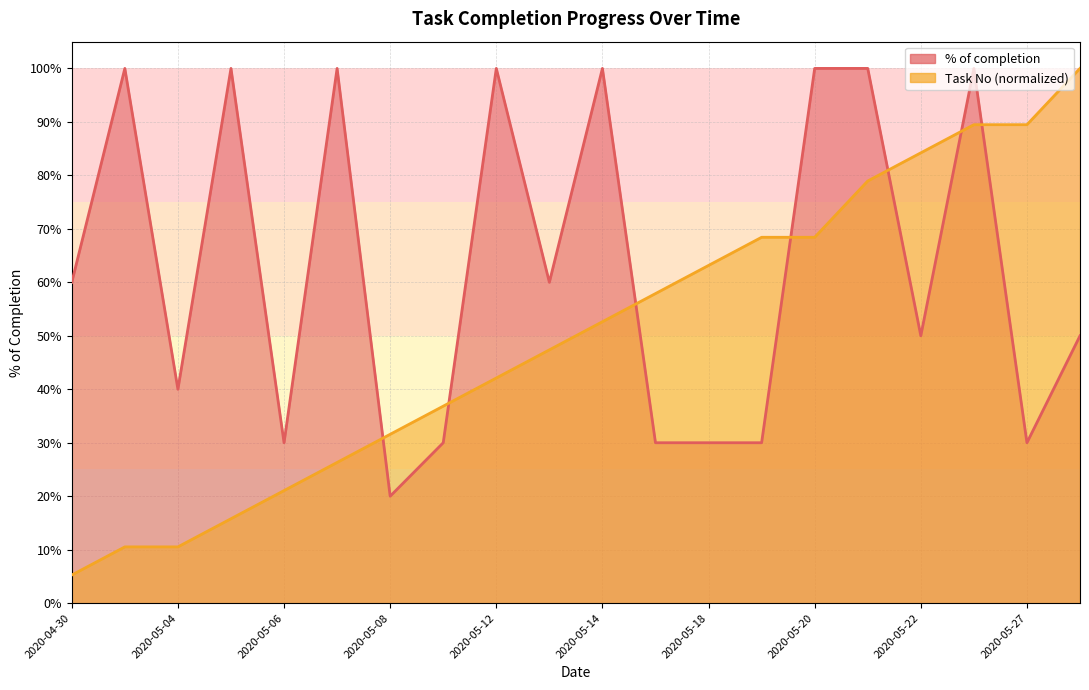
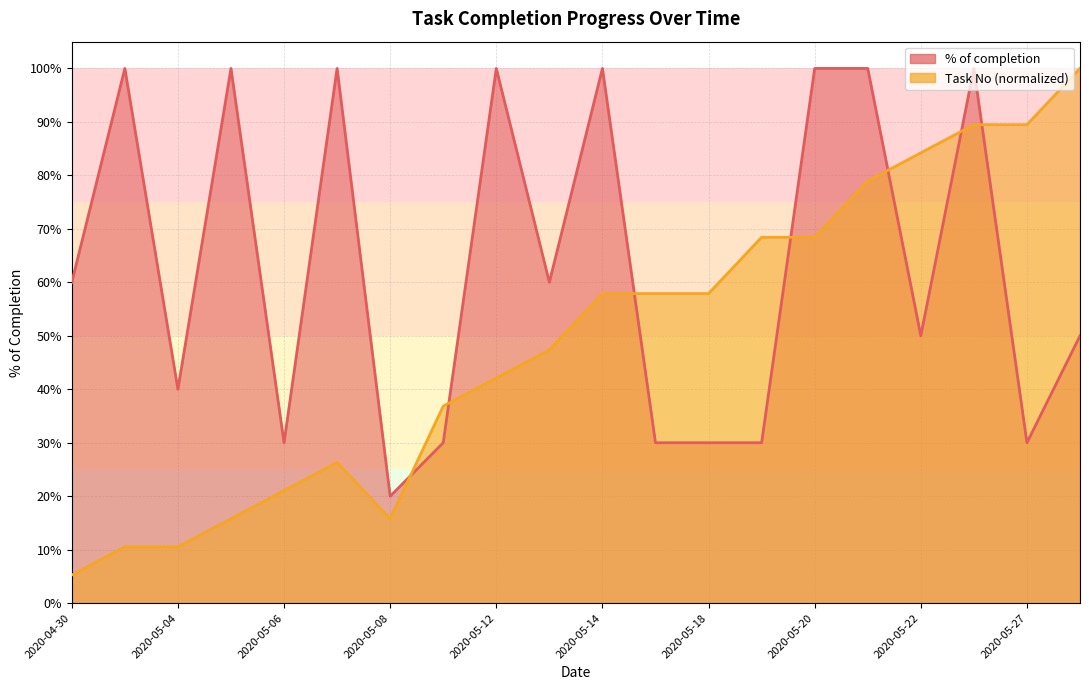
Task No (normalized), 2020-05-08: 32% -> 16%
Task No (normalized), 2020-05-14: 53% -> 58%
Task No (normalized), 2020-05-18: 63% -> 58%
